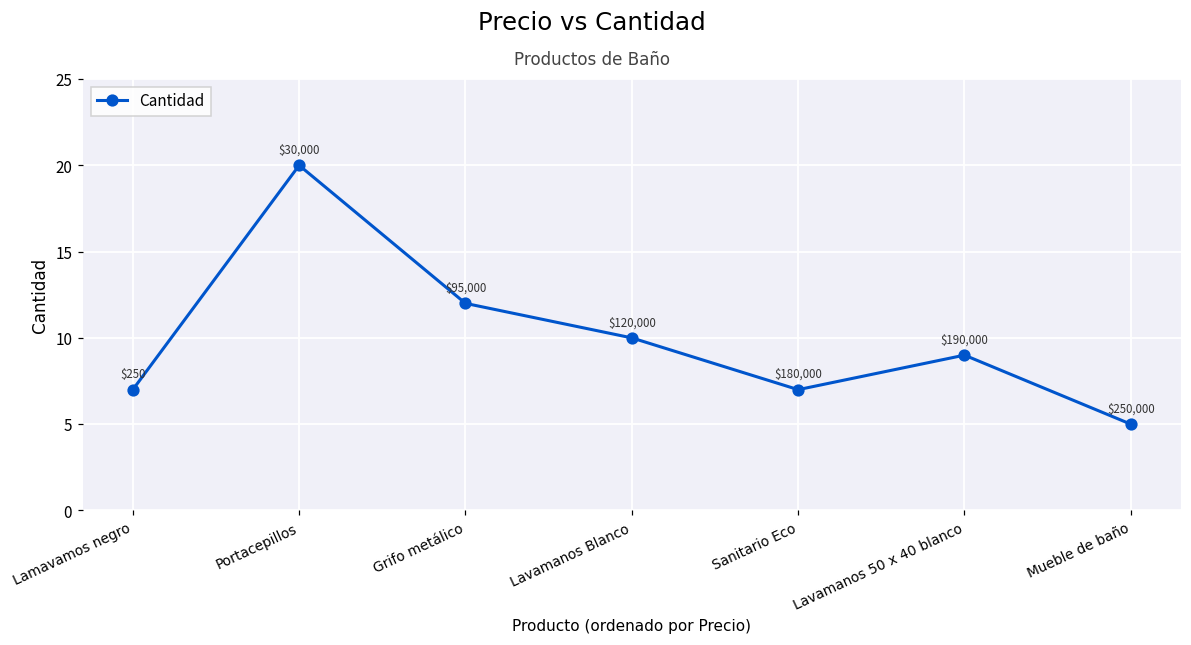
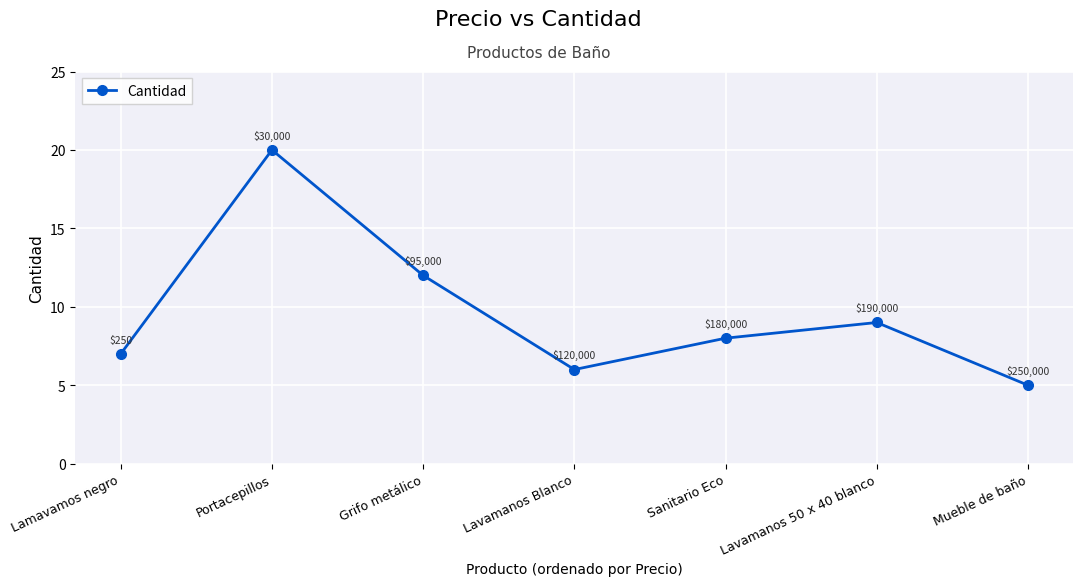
Lavamanos Blanco: 10 -> 6
Sanitario Eco: 7 -> 8
